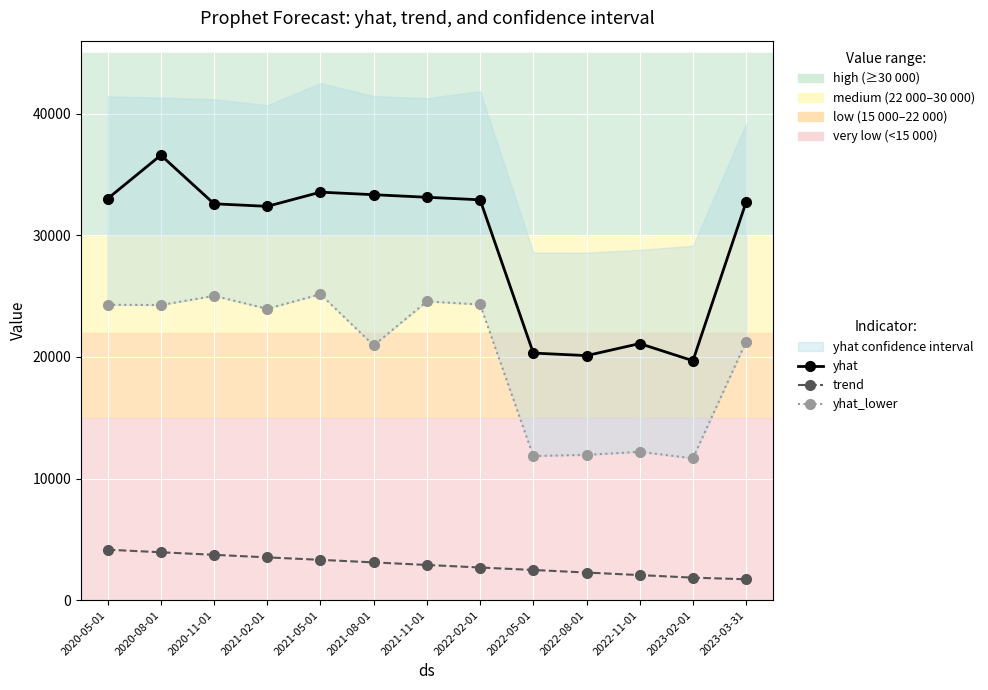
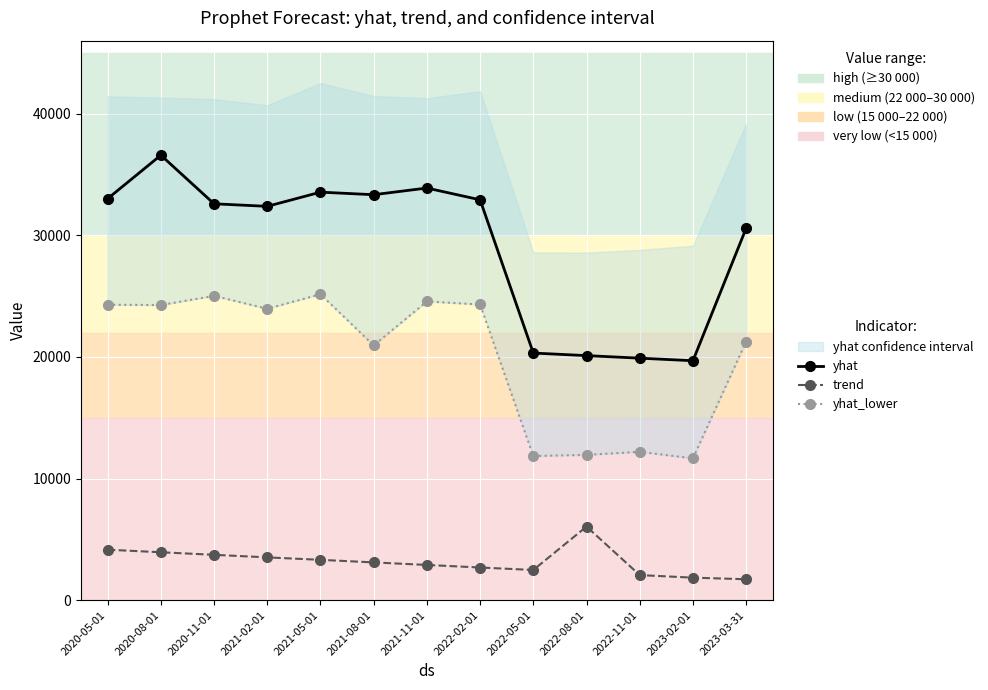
yhat, 2021-11-01: 33100 -> 33900
trend, 2022-08-01: 2300 -> 6100
yhat, 2022-11-01: 21100 -> 19900
yhat, 2023-03-31: 32700 -> 30600
